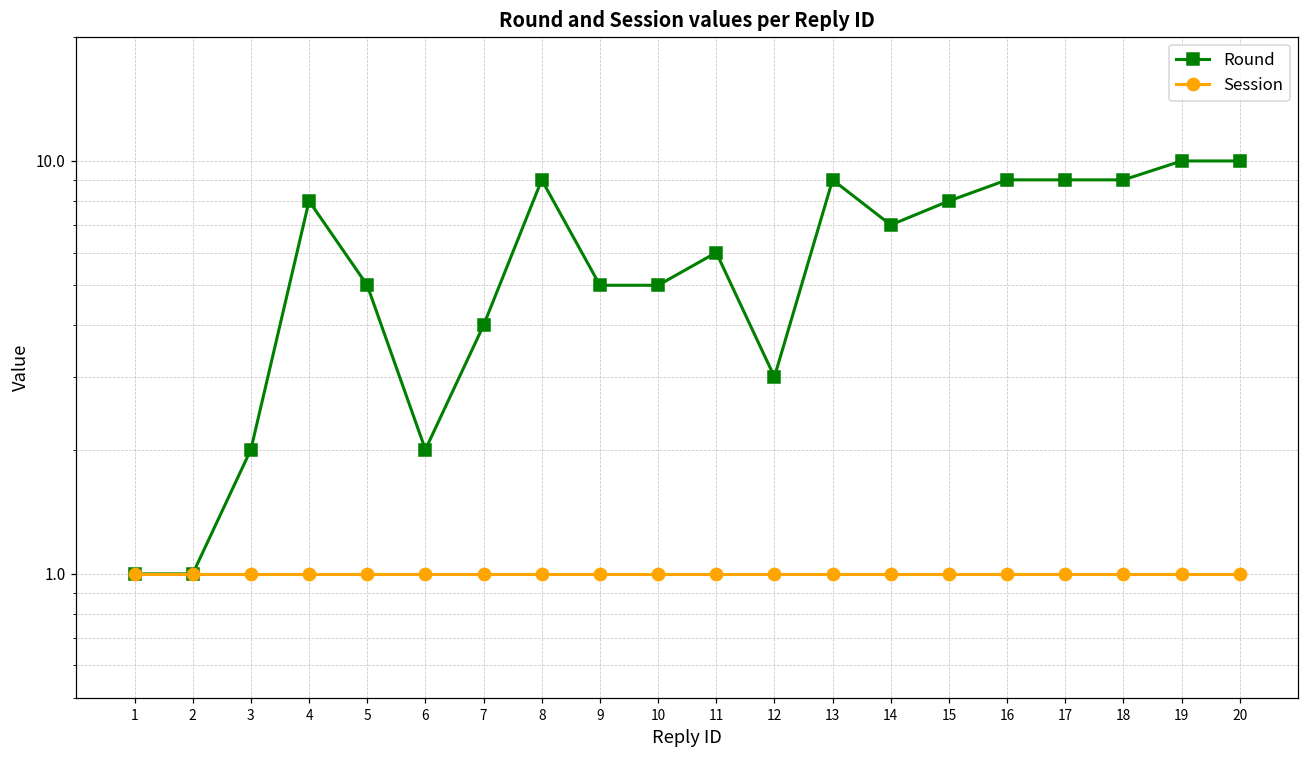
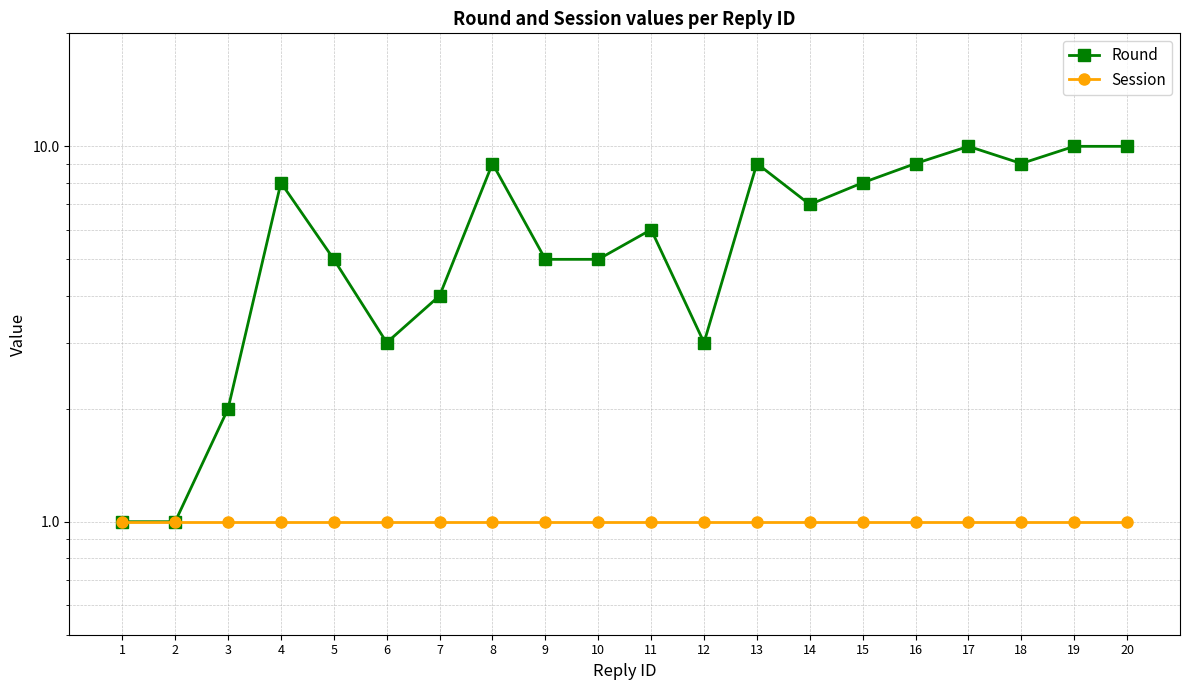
Round, 6: 2 -> 3
Round, 17: 9 -> 10
